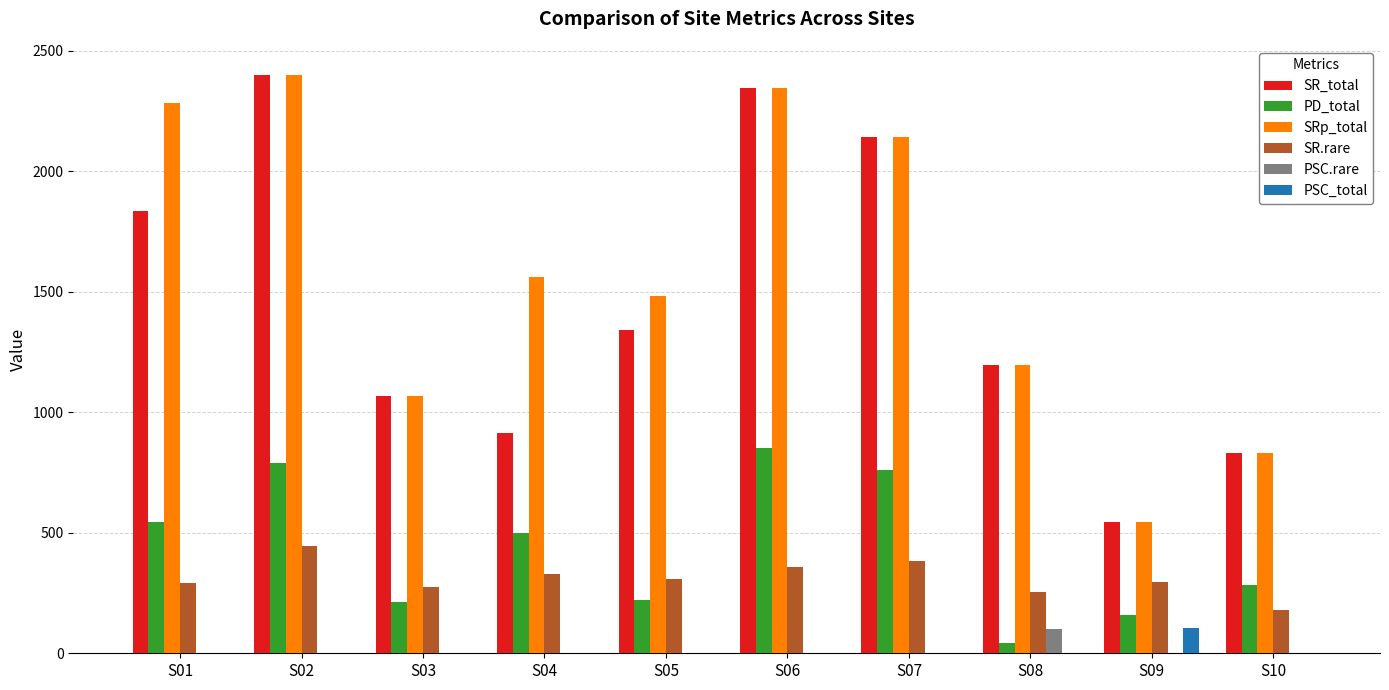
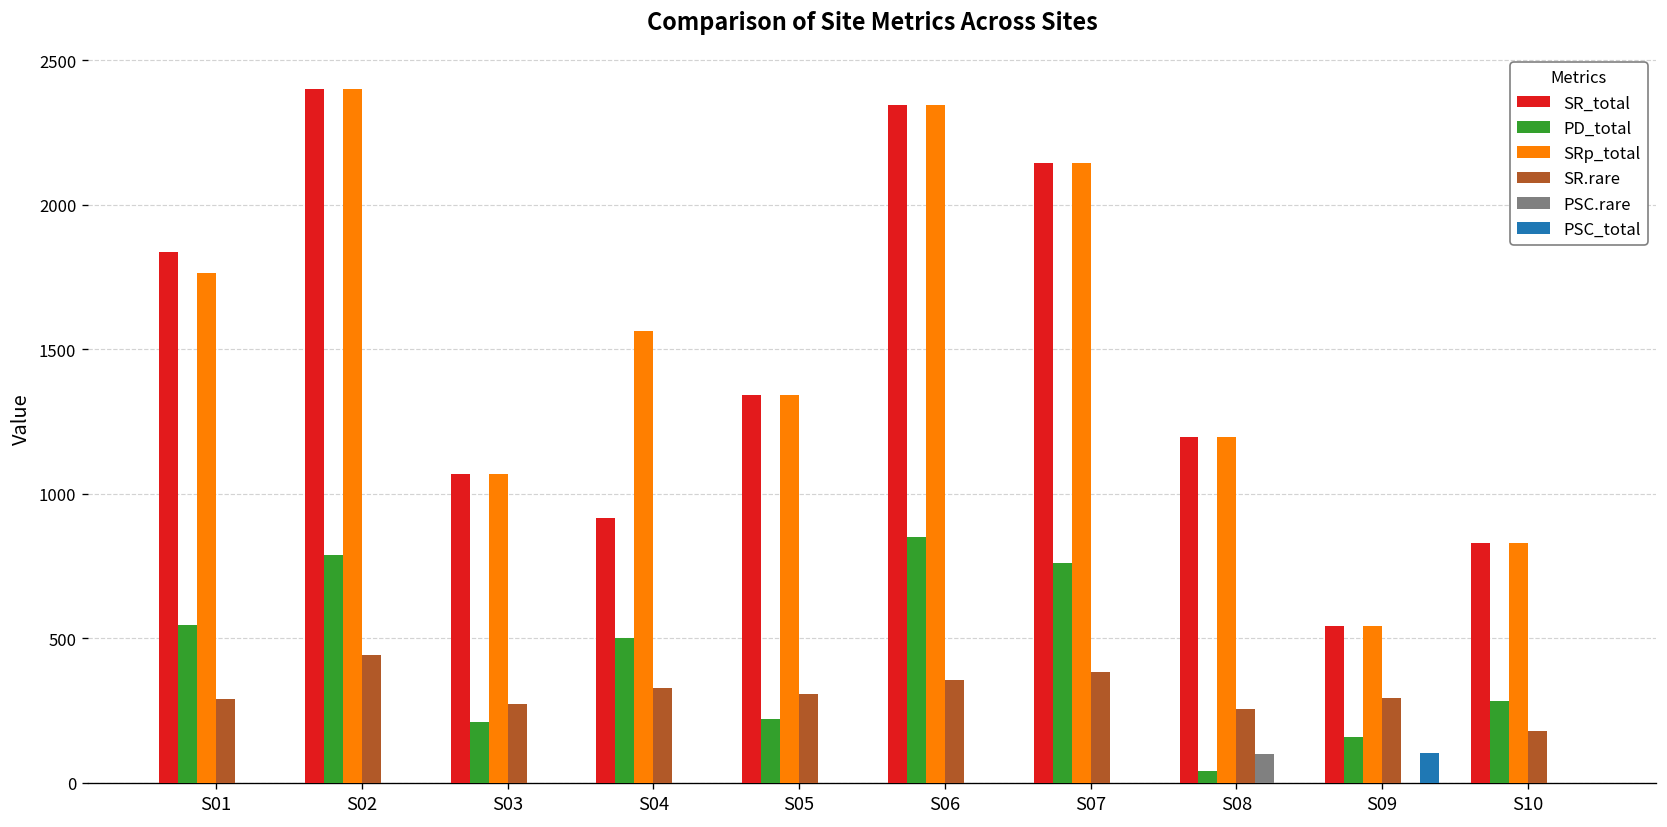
SRp_total, S01: 2280 -> 1760
SRp_total, S05: 1480 -> 1340
